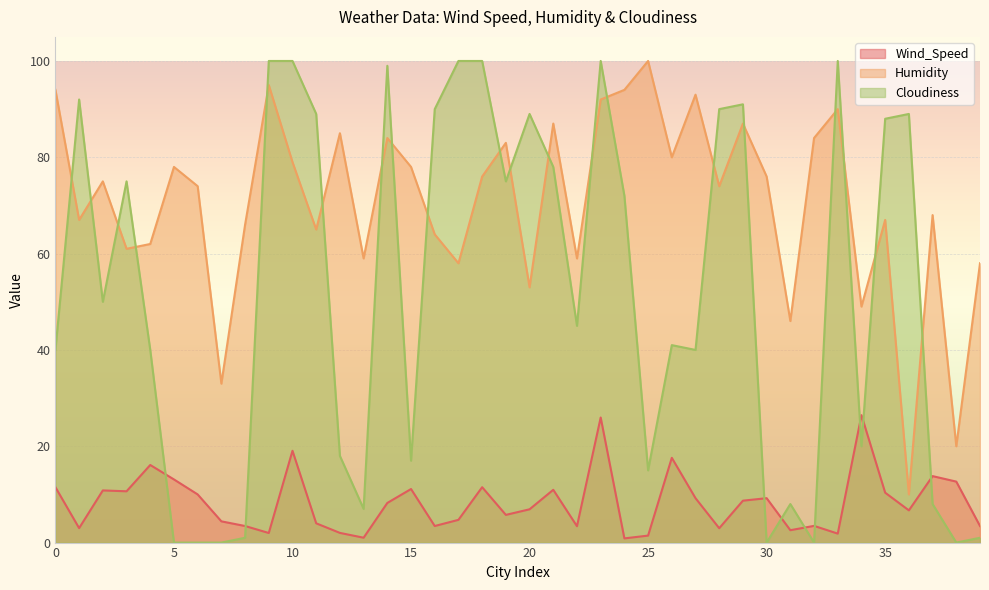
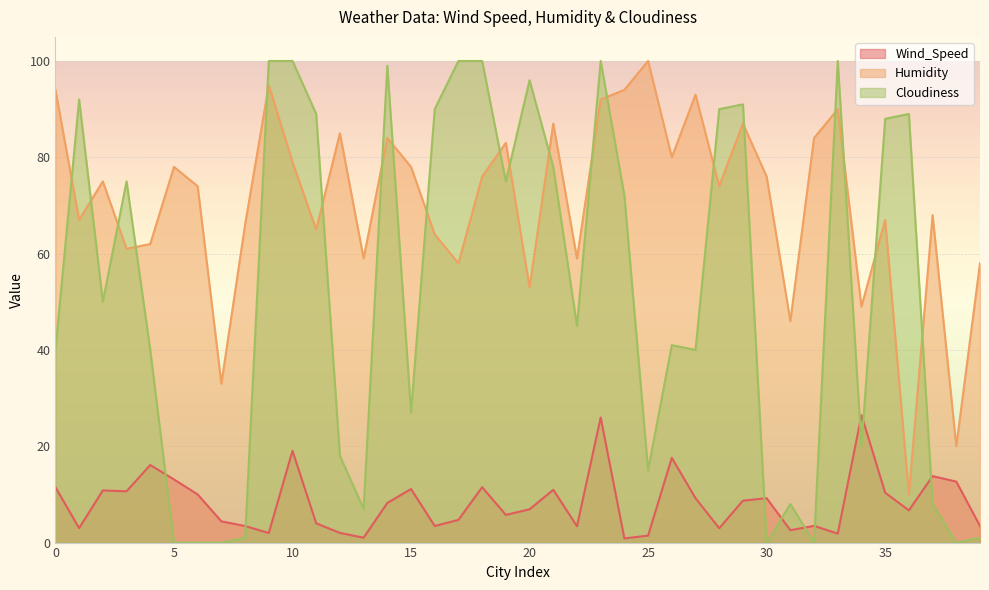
Cloudiness, 15: 17 -> 27
Cloudiness, 20: 89 -> 96
